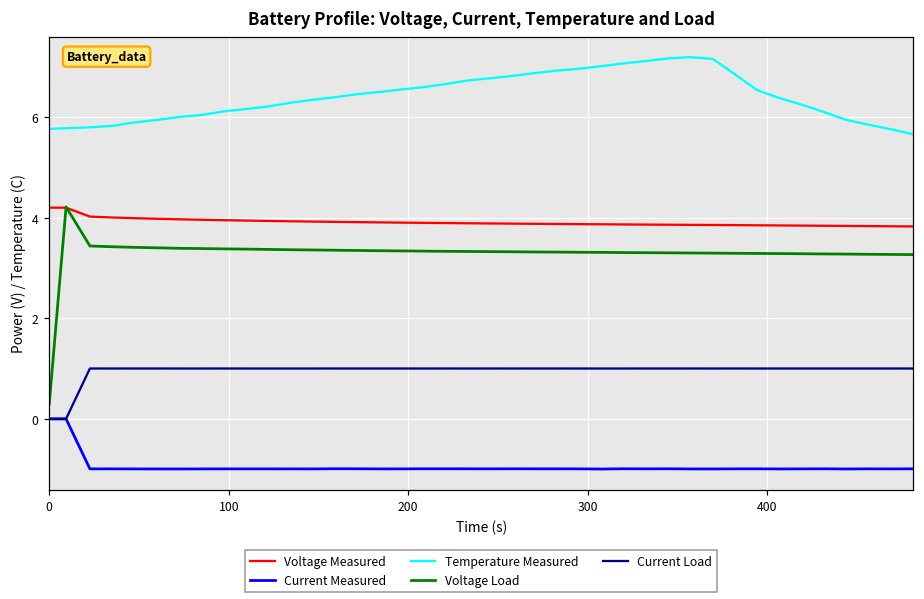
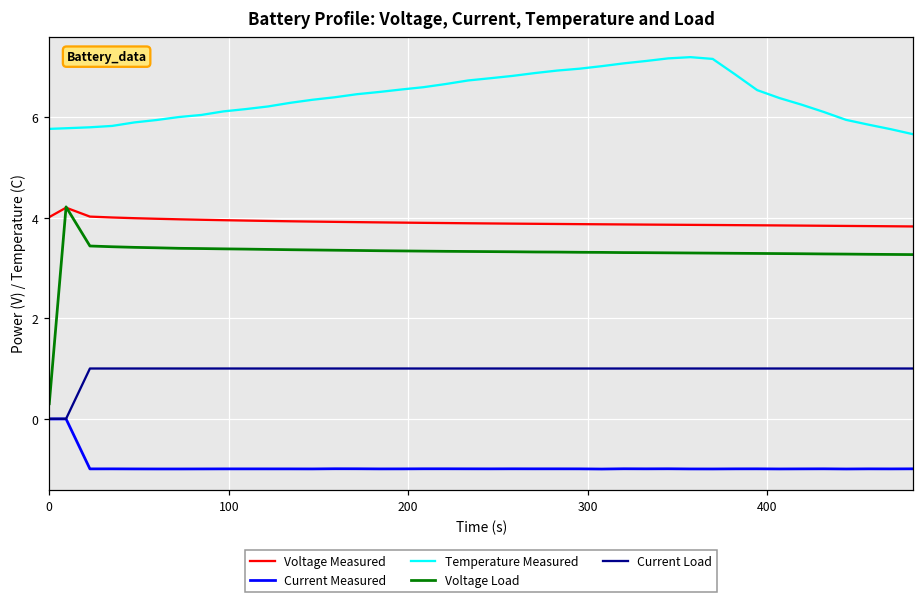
Voltage Measured, 0: 4.2 -> 4.0
